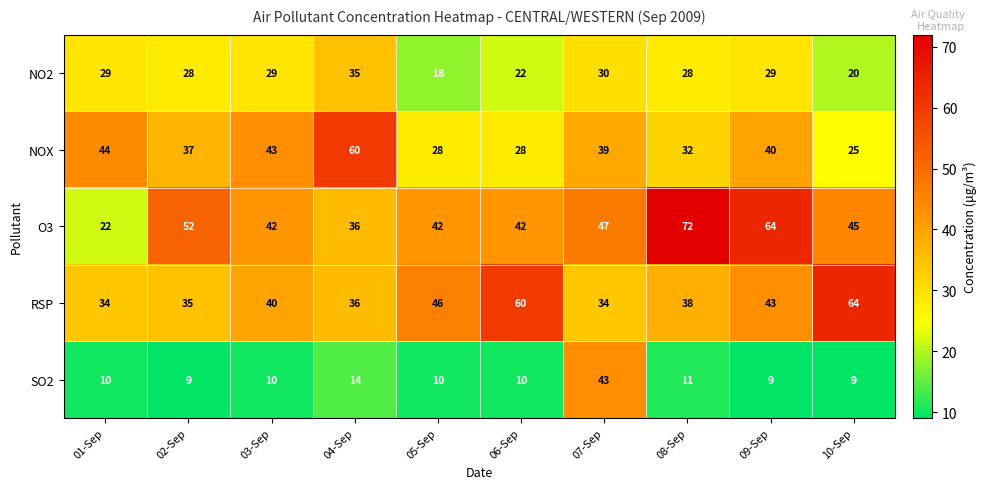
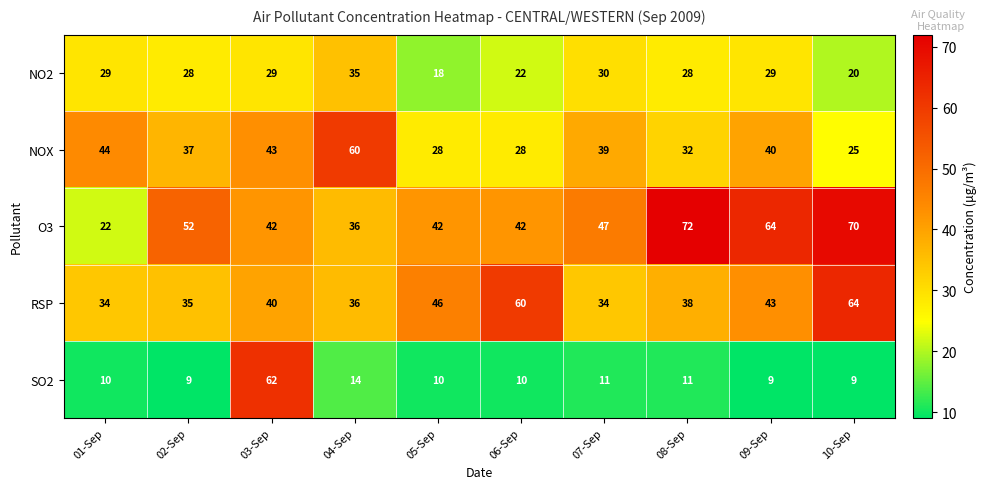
O3, 10-Sep: 45 -> 70
SO2, 03-Sep: 10 -> 62
SO2, 07-Sep: 43 -> 11
